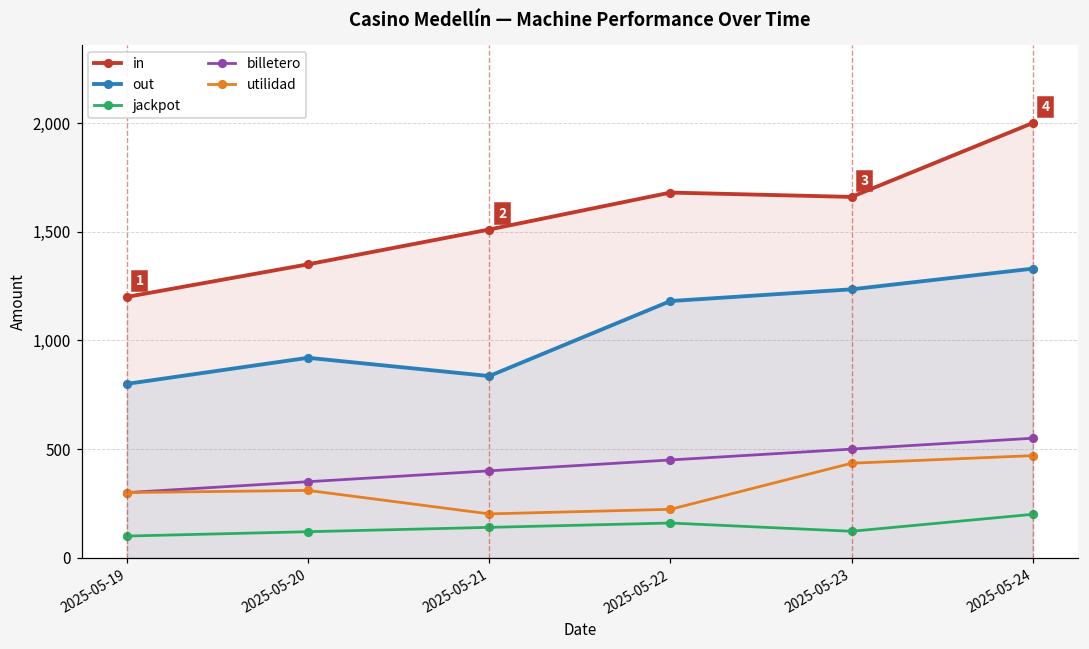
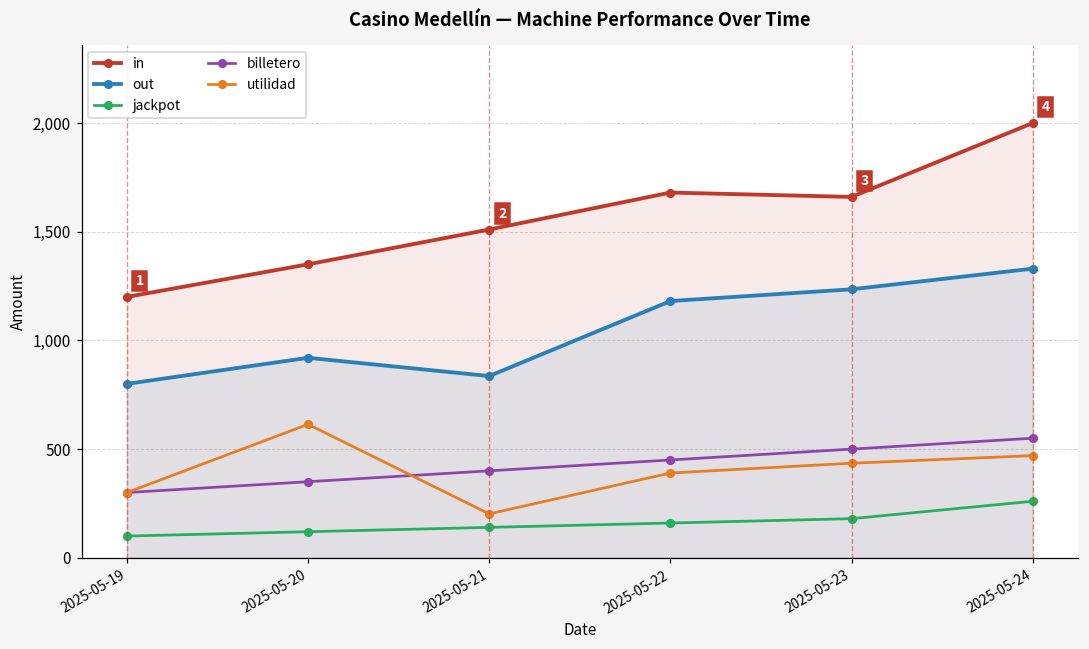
utilidad, 2025-05-20: 310 -> 610
utilidad, 2025-05-22: 220 -> 390
jackpot, 2025-05-23: 120 -> 180
jackpot, 2025-05-24: 200 -> 260
